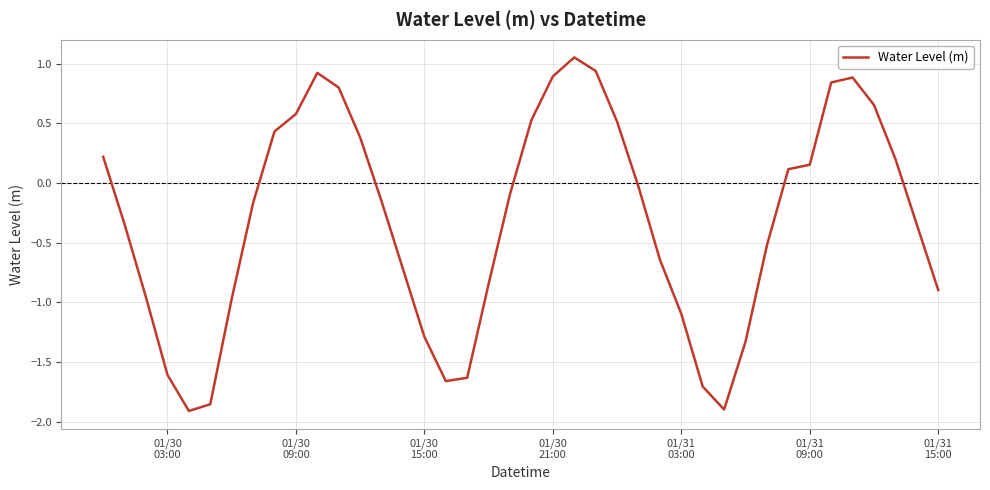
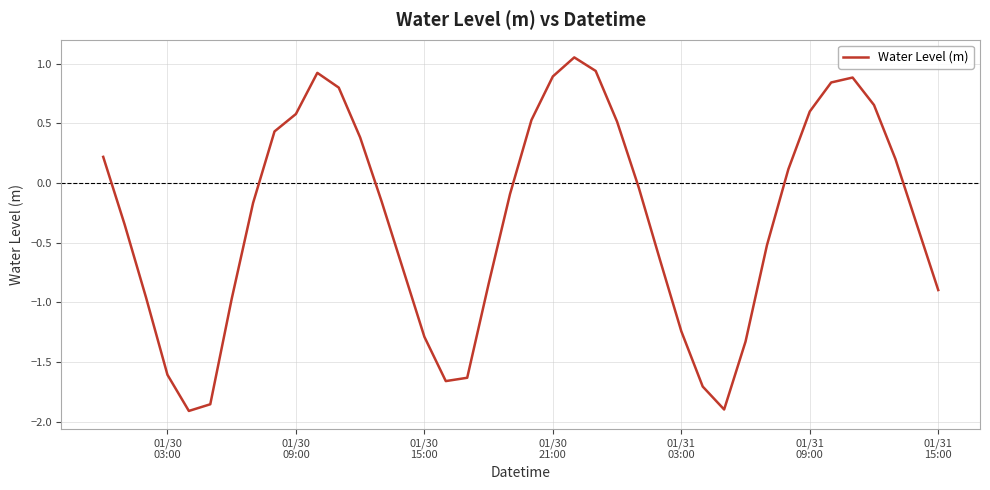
01/31 03:00: -1.10 -> -1.24
01/31 09:00: 0.15 -> 0.60
